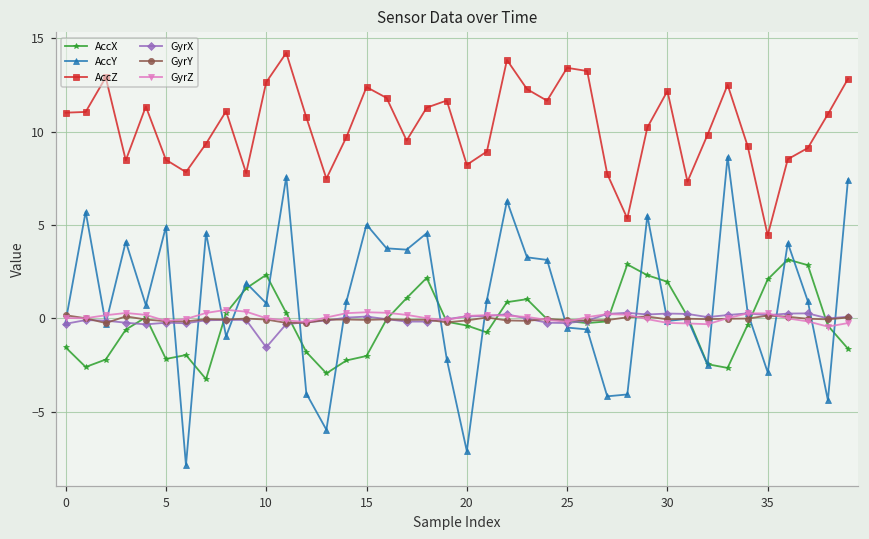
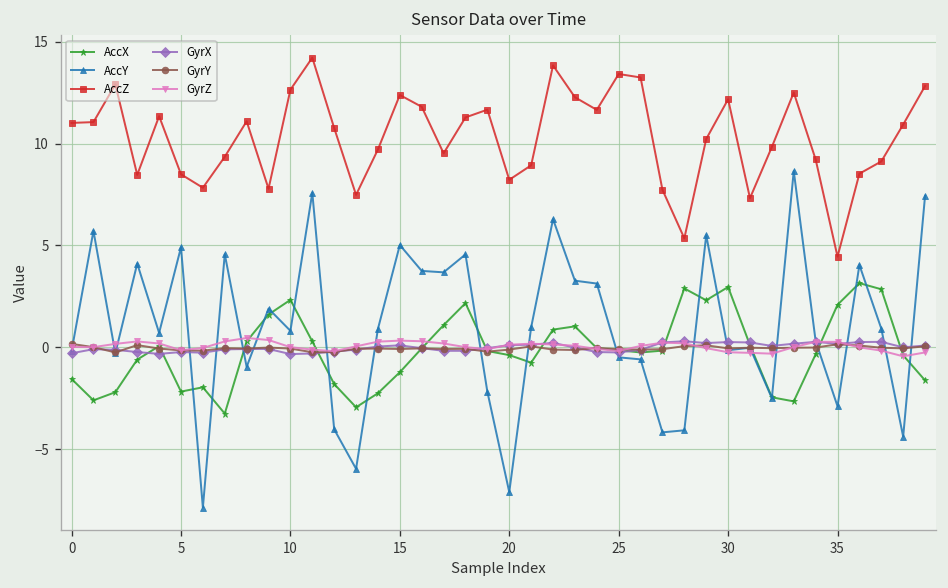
GyrX, 10: -1.6 -> -0.3
AccX, 15: -2.0 -> -1.2
AccX, 30: 2.0 -> 3.0
